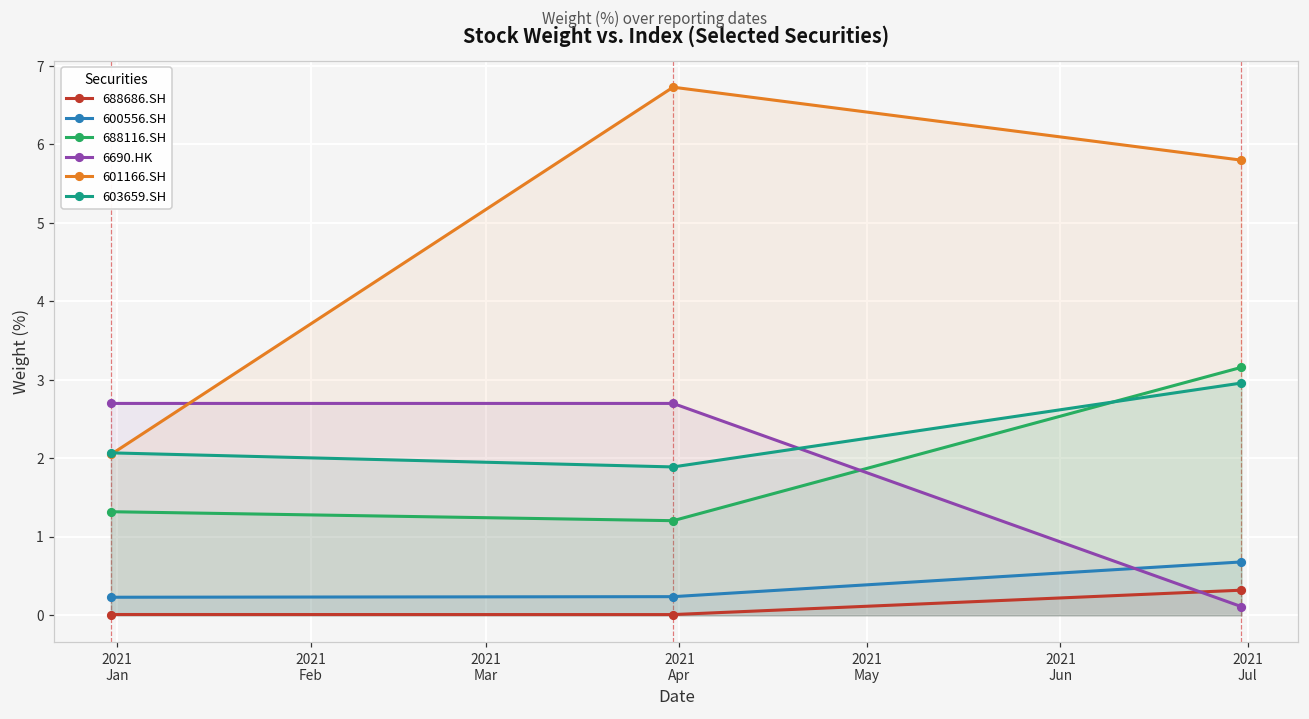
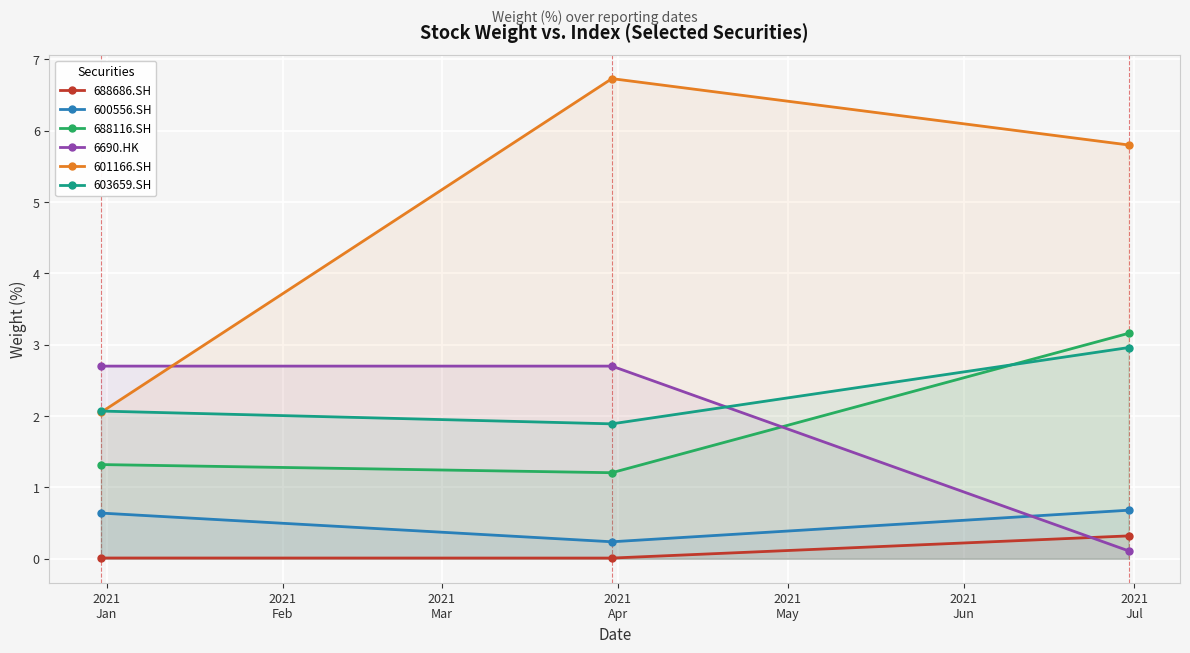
600556.SH, 2021 Jan: 0.2 -> 0.6
